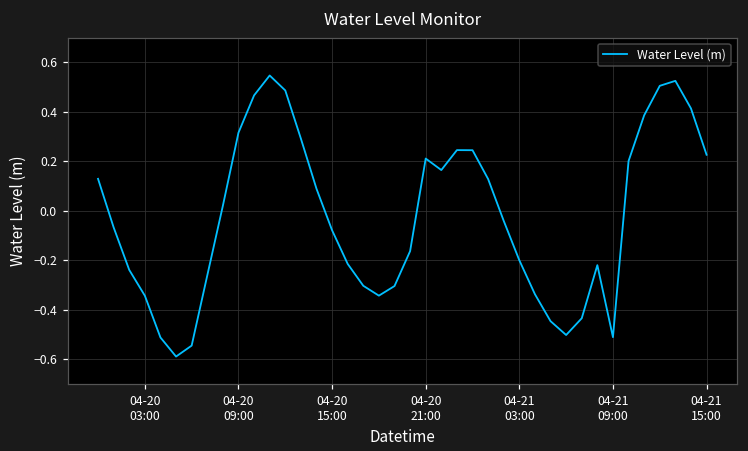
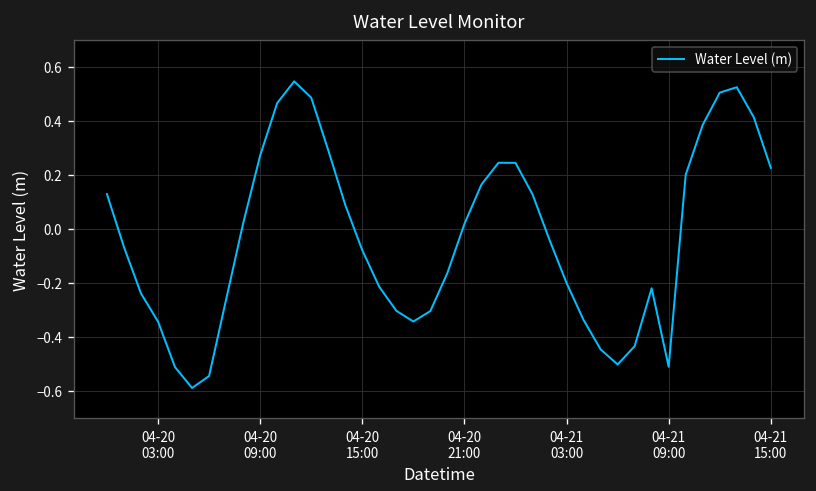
04-20 09:00: 0.32 -> 0.27
04-20 21:00: 0.21 -> 0.02
